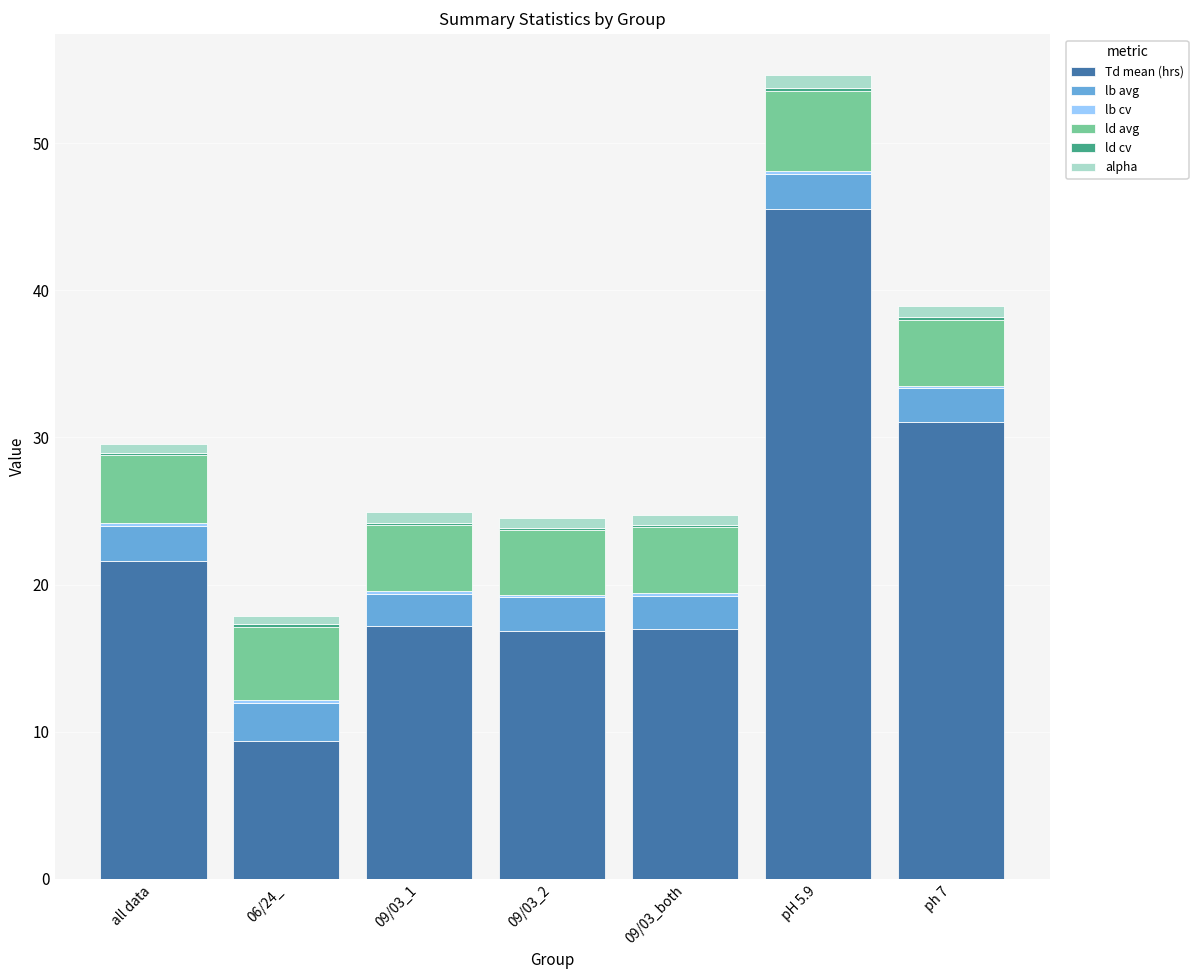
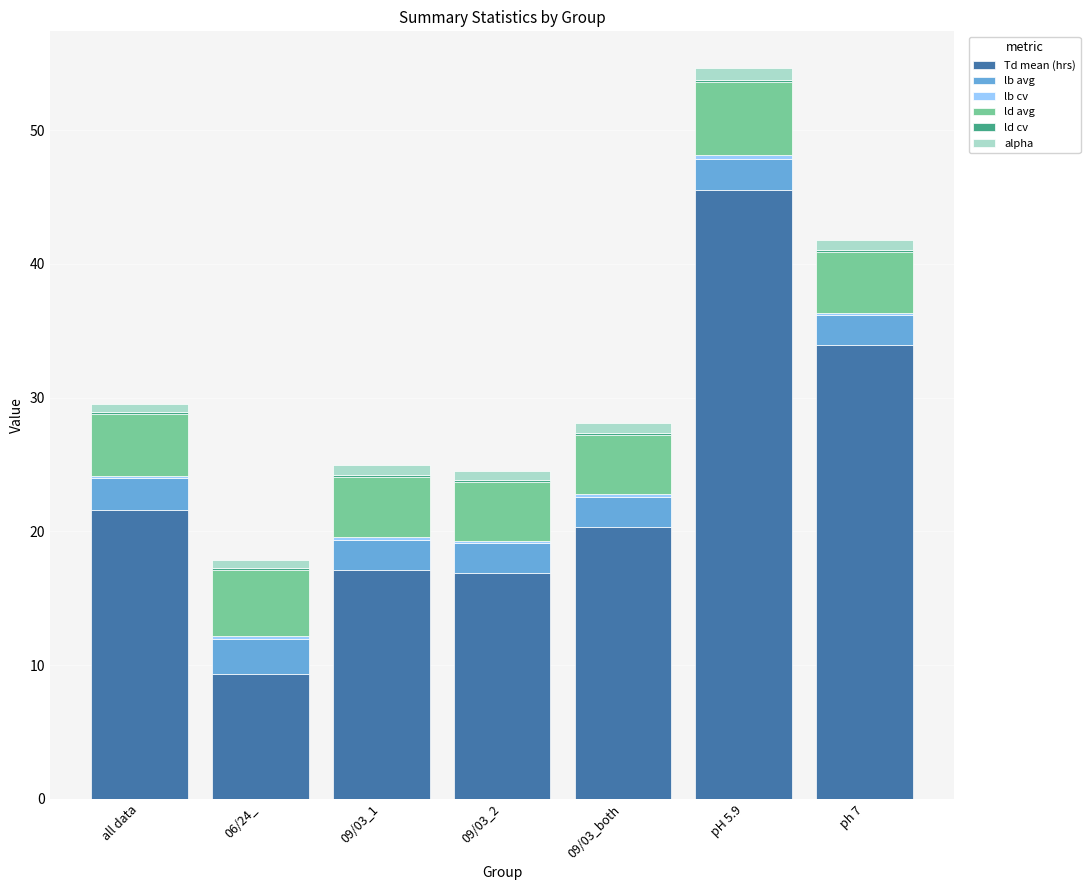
Td mean (hrs), 09/03_both: 17.0 -> 20.4
Td mean (hrs), ph 7: 31.1 -> 33.9
